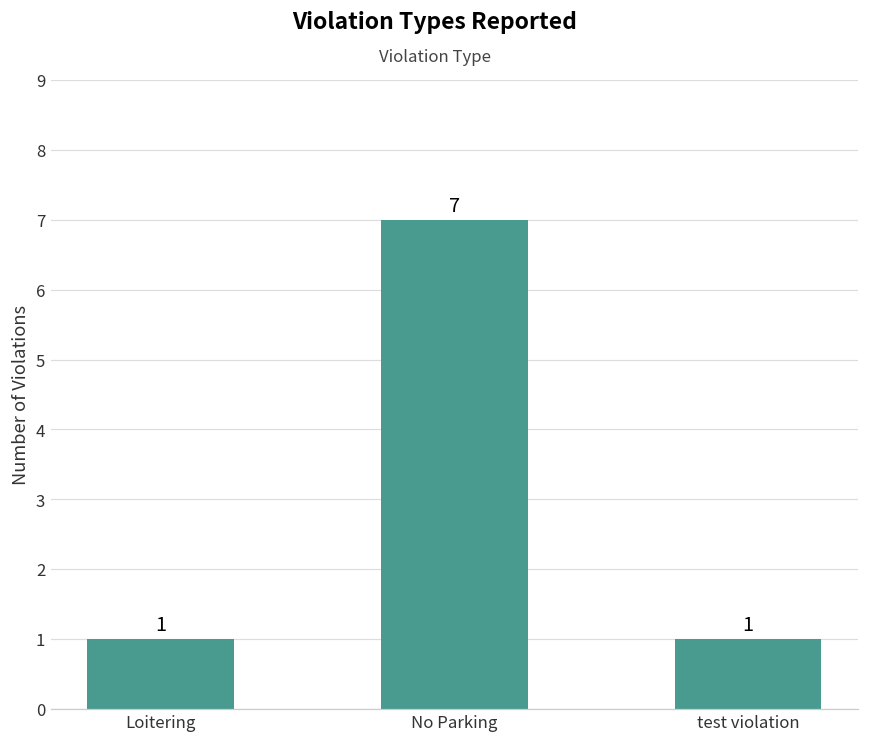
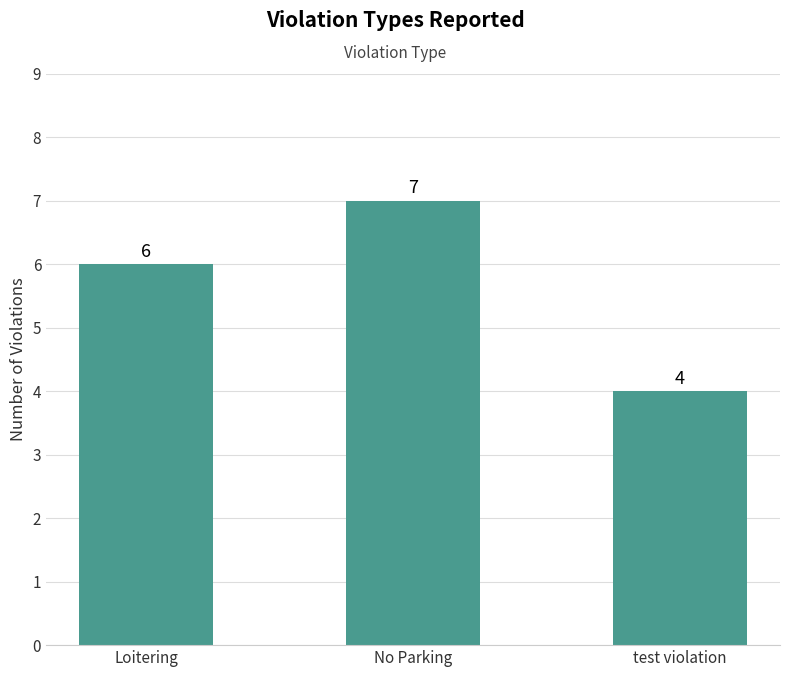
Loitering: 1 -> 6
test violation: 1 -> 4
